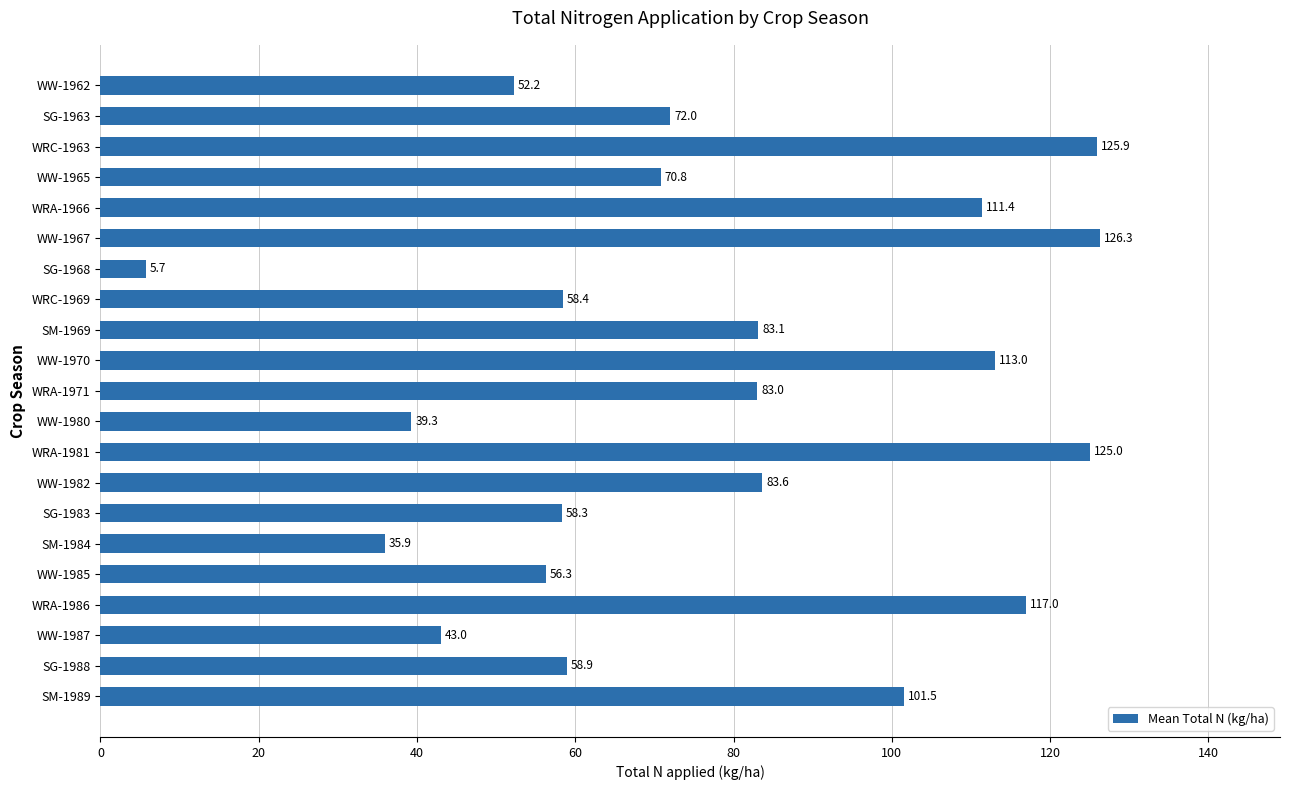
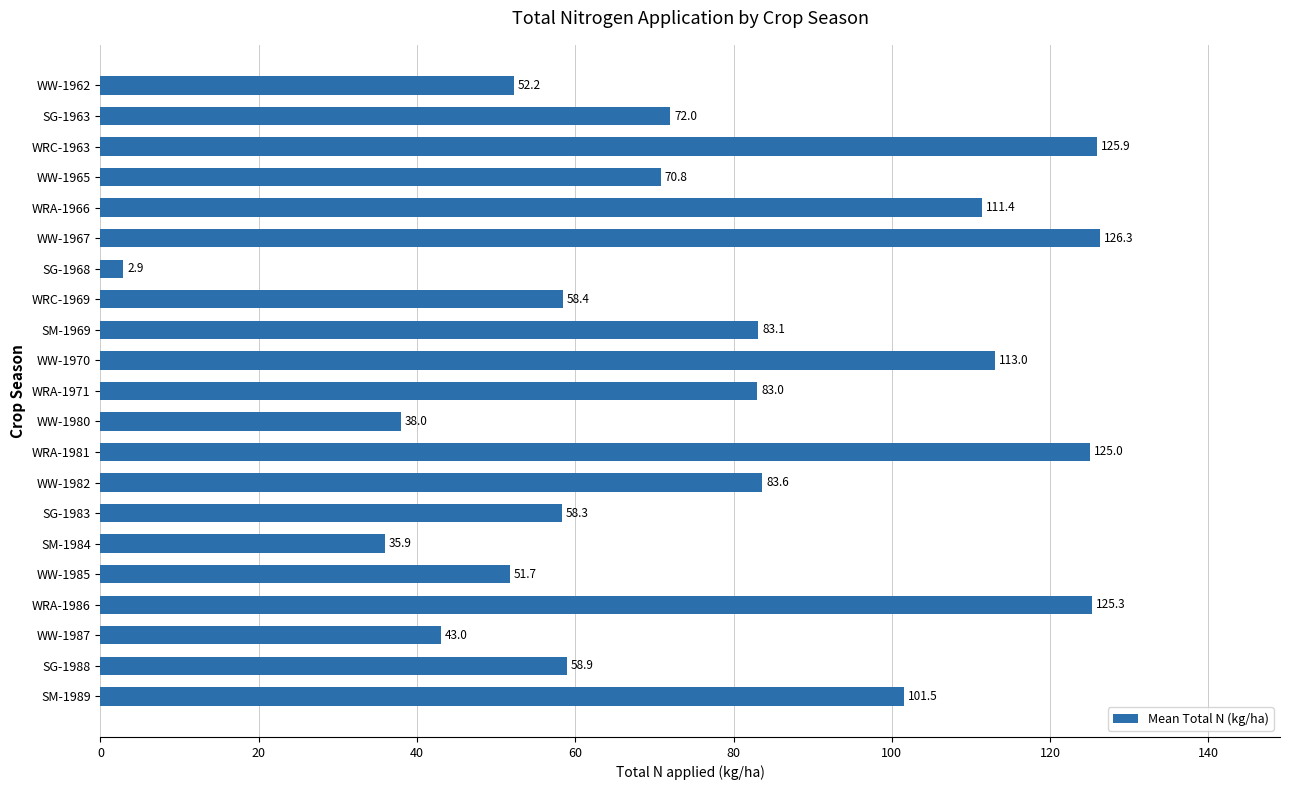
SG-1968: 5.7 -> 2.9
WW-1980: 39.3 -> 38.0
WW-1985: 56.3 -> 51.7
WRA-1986: 117.0 -> 125.3
